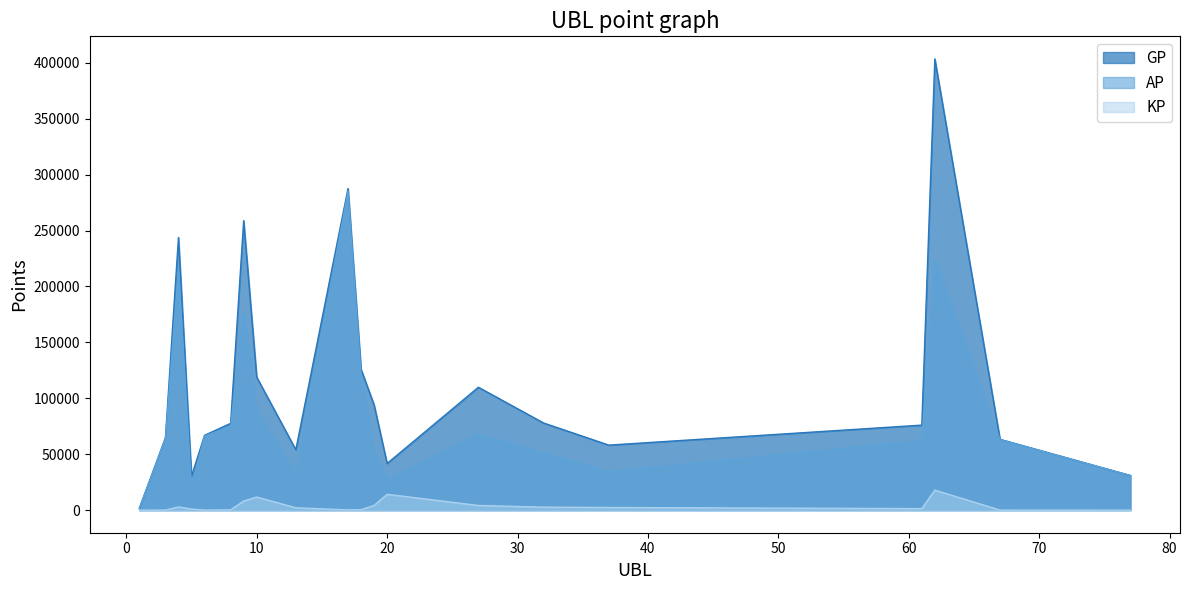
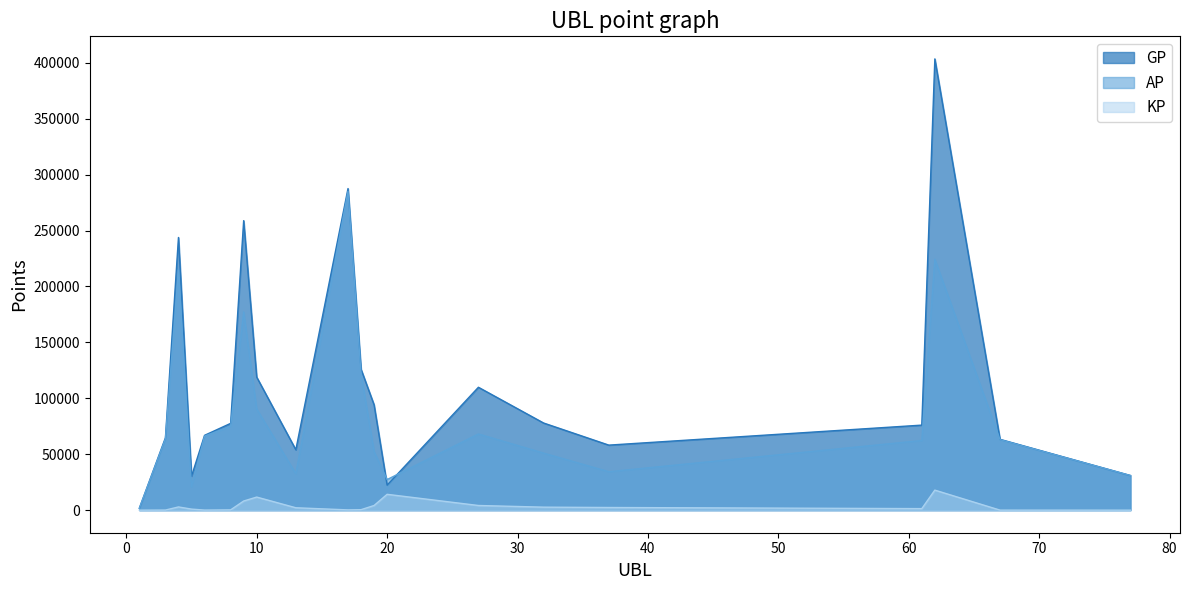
GP, 20: 42000 -> 22000
